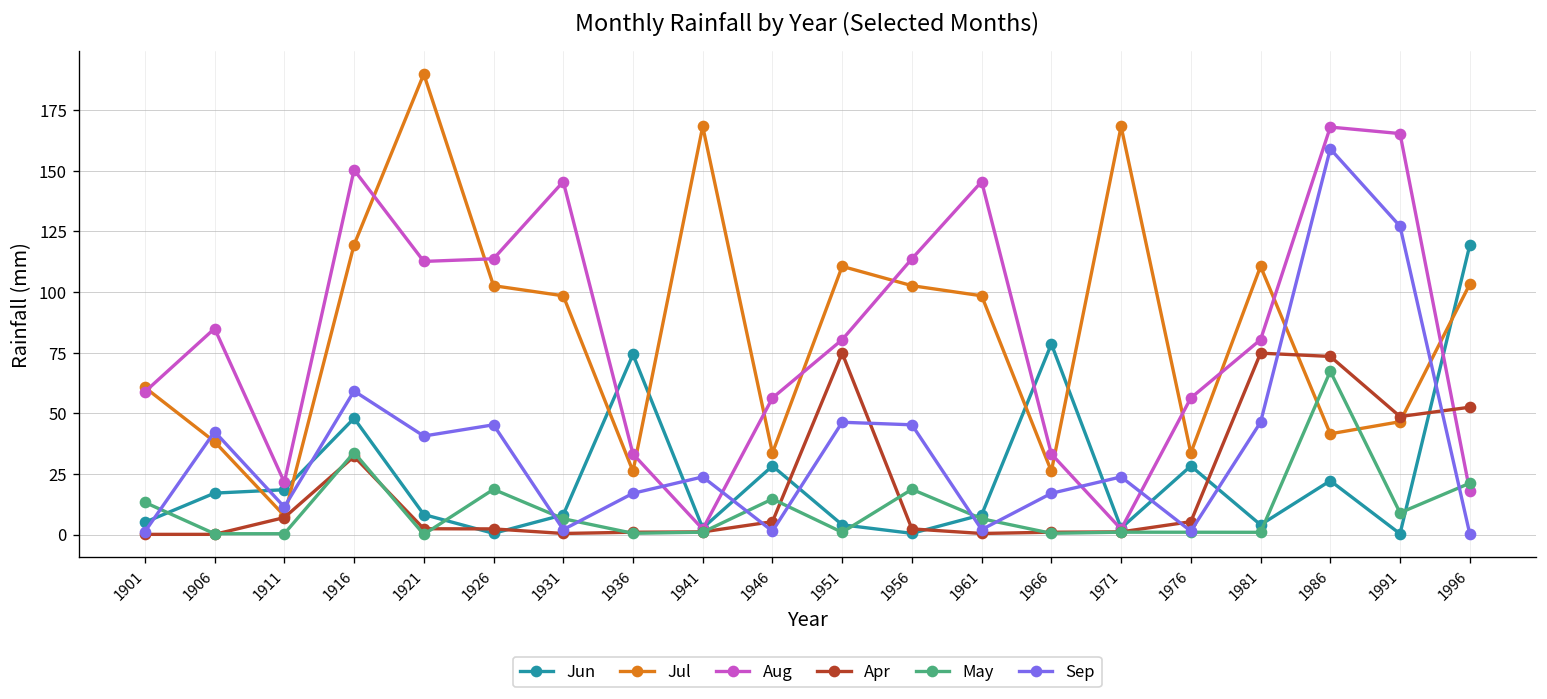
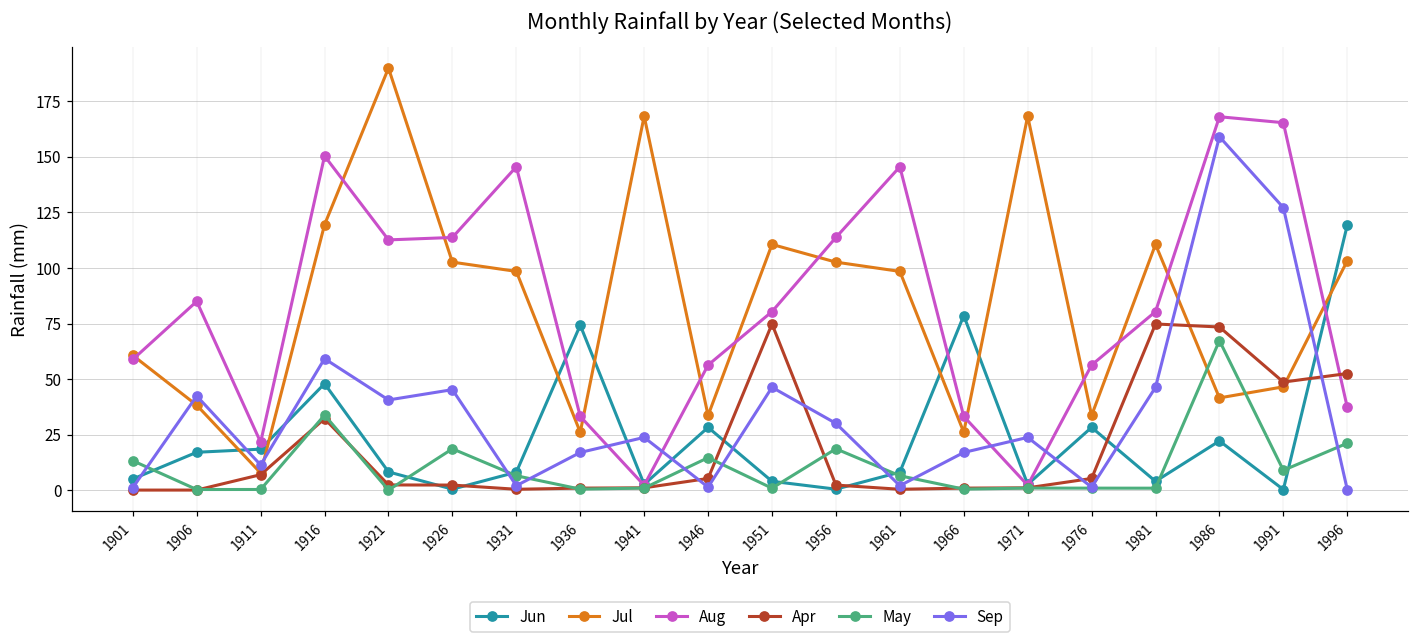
Sep, 1956: 45 -> 30
Aug, 1996: 18 -> 37
